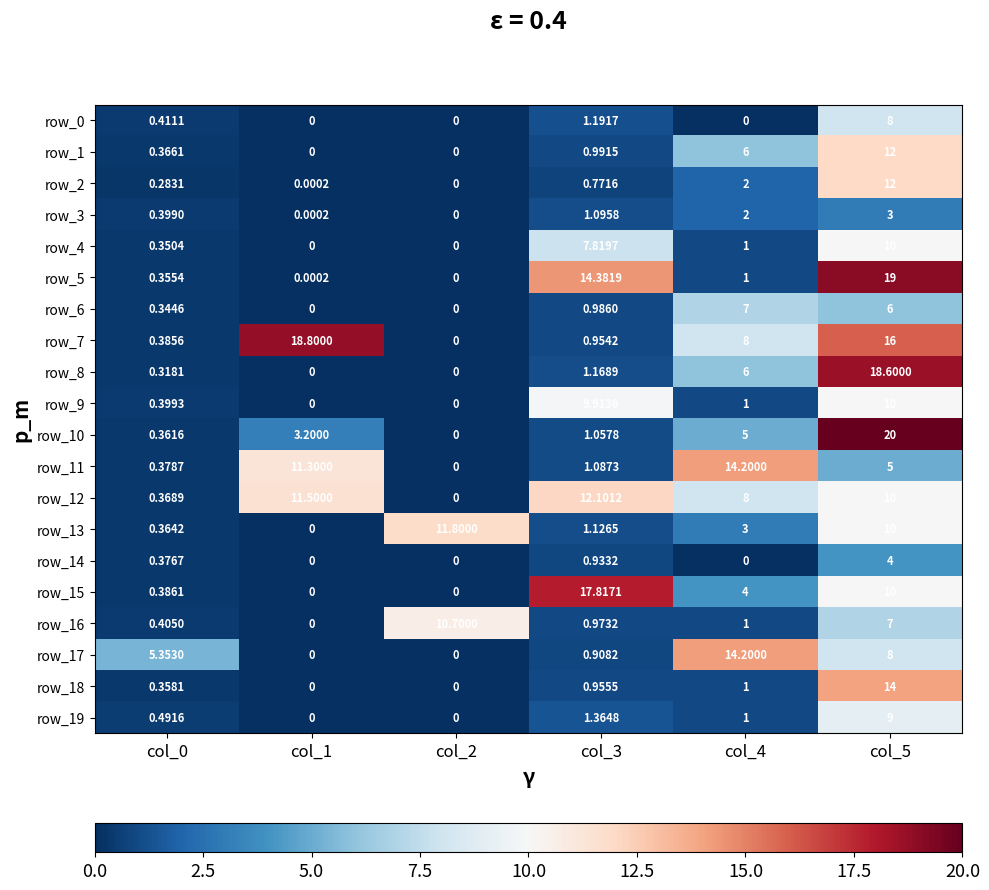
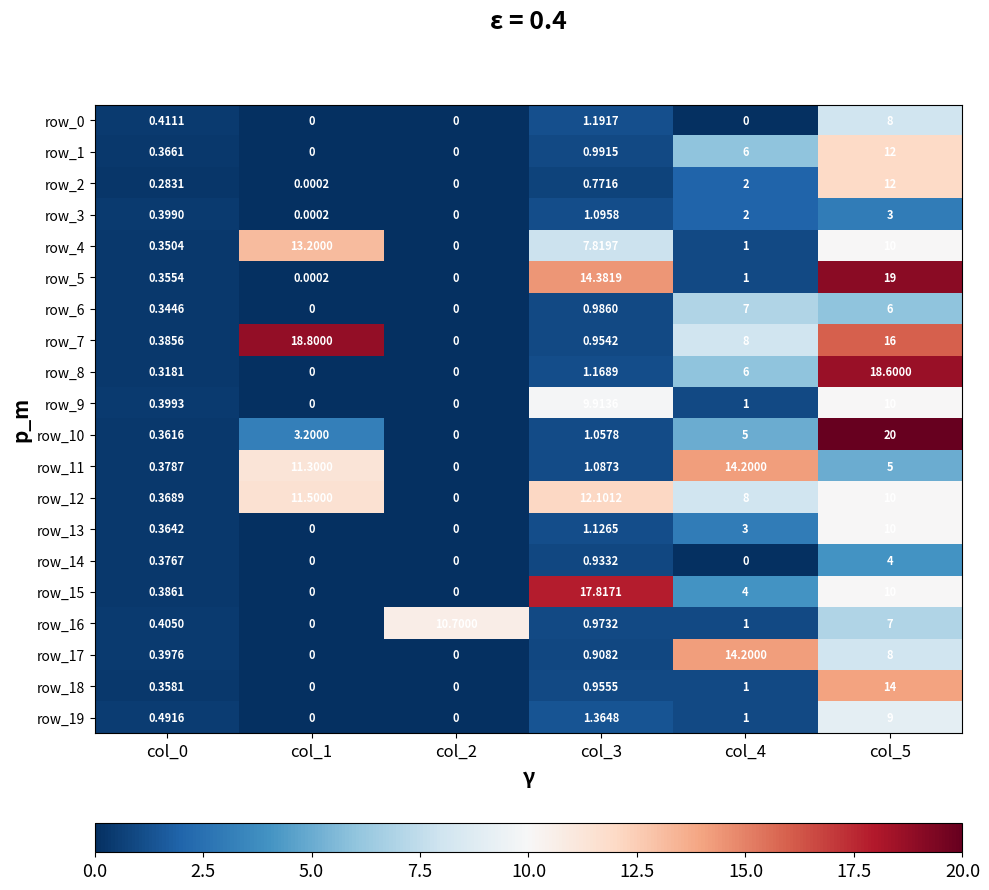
row_4, col_1: 0 -> 13.2000
row_13, col_2: 11.8000 -> 0
row_17, col_0: 5.3530 -> 0.3976
